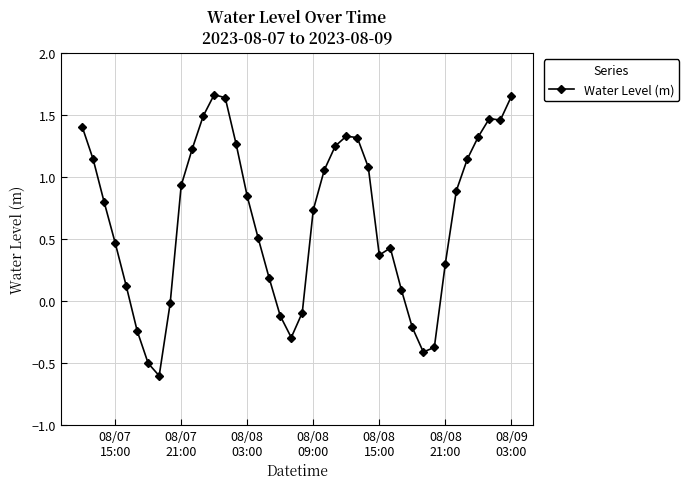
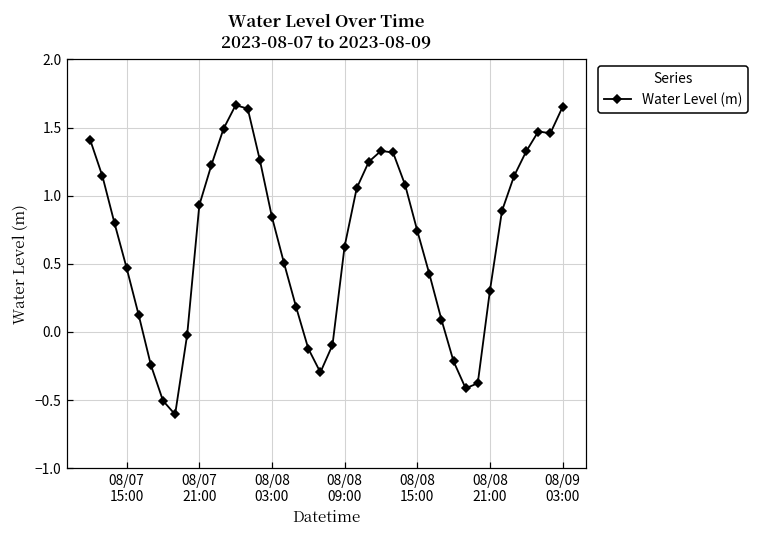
08/08 09:00: 0.73 -> 0.63
08/08 15:00: 0.37 -> 0.74
